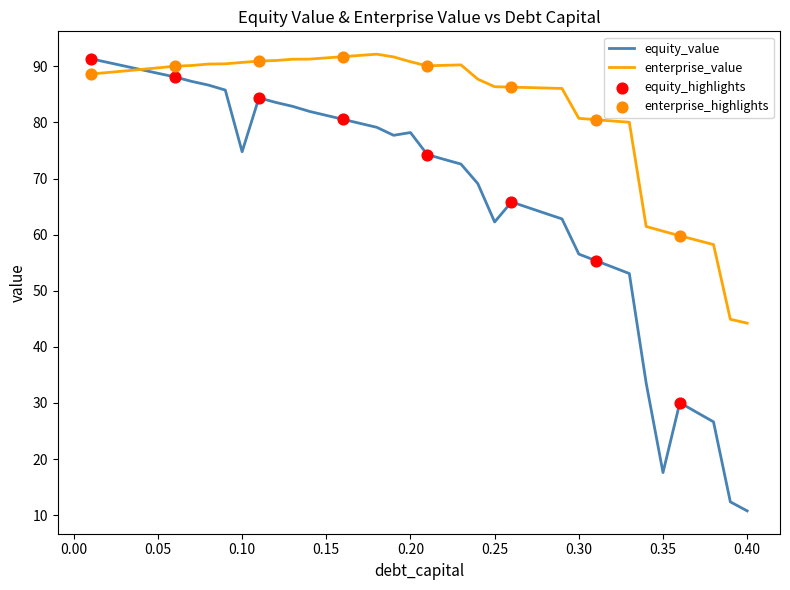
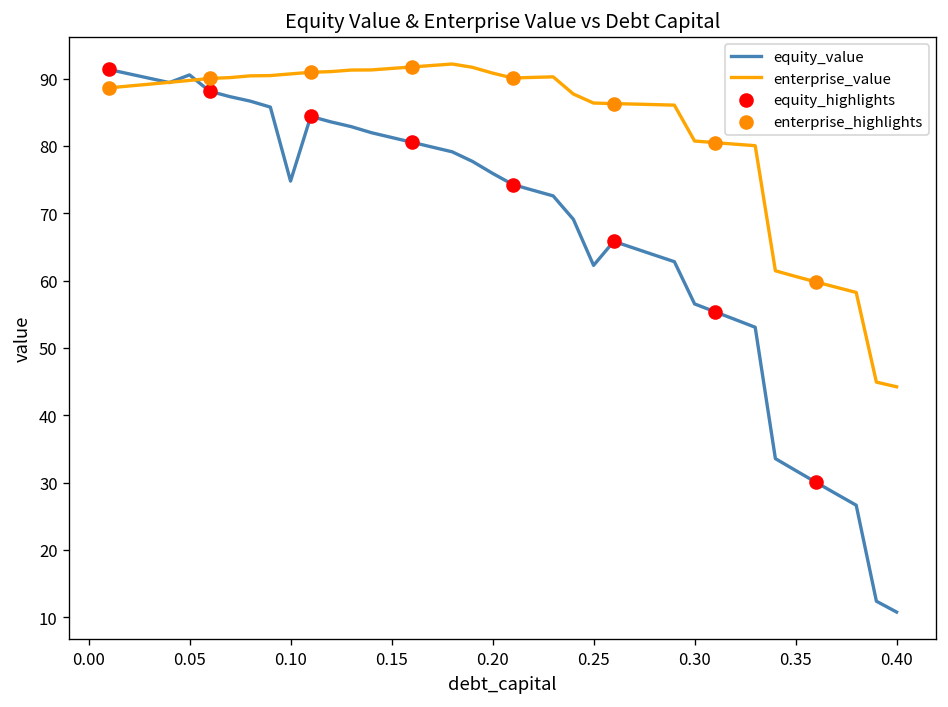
equity_value, 0.05: 89 -> 91
equity_value, 0.20: 78 -> 76
equity_value, 0.35: 18 -> 32
